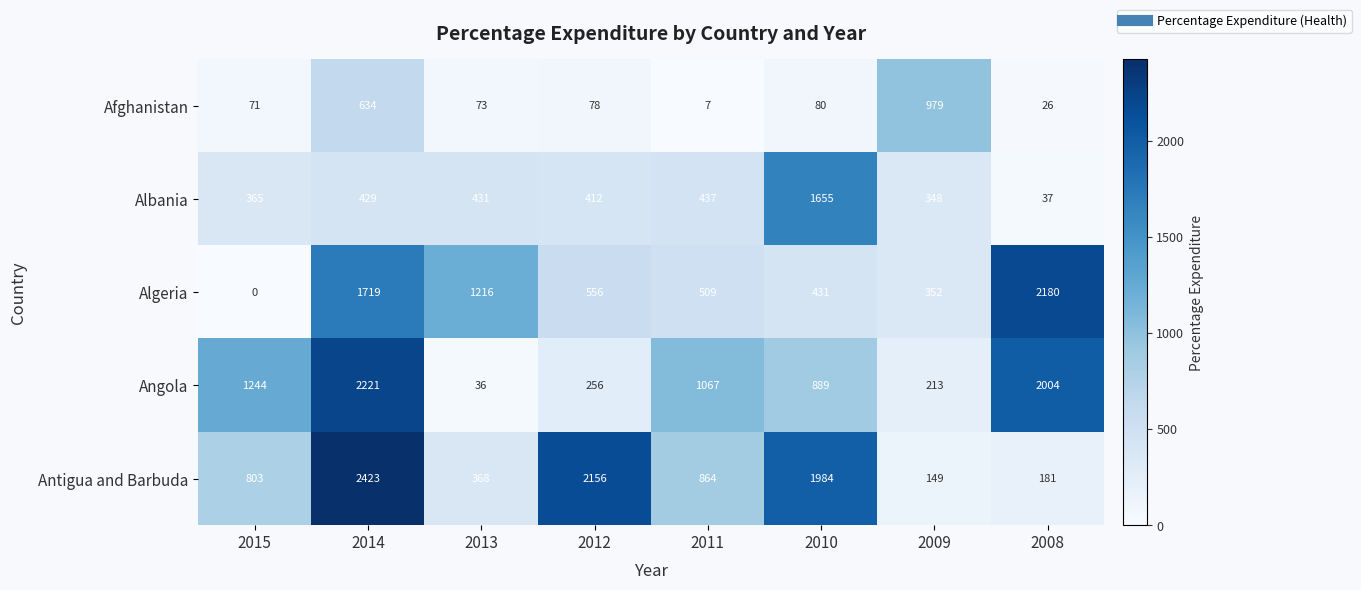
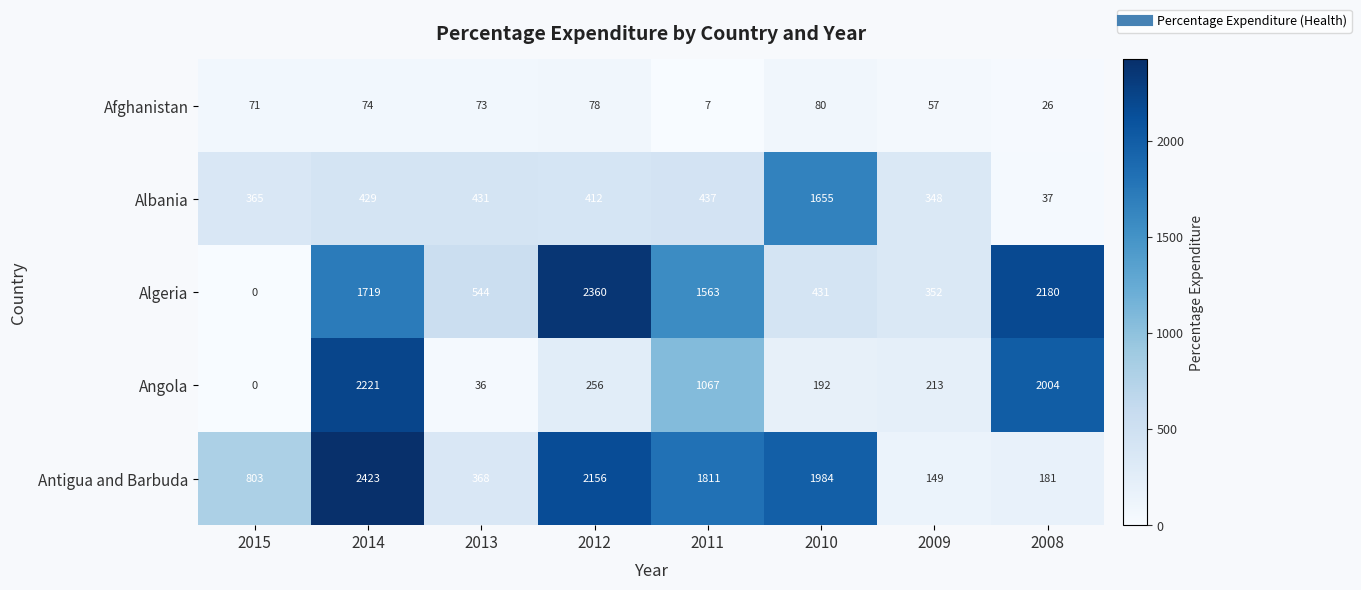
Afghanistan, 2014: 634 -> 74
Afghanistan, 2009: 979 -> 57
Algeria, 2013: 1216 -> 544
Algeria, 2012: 556 -> 2360
Algeria, 2011: 509 -> 1563
Angola, 2015: 1244 -> 0
Angola, 2010: 889 -> 192
Antigua and Barbuda, 2011: 864 -> 1811
